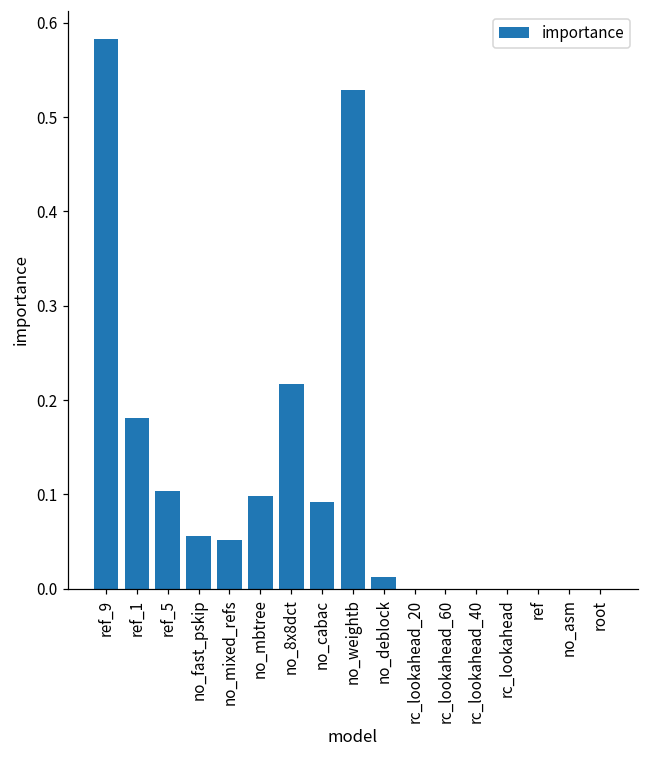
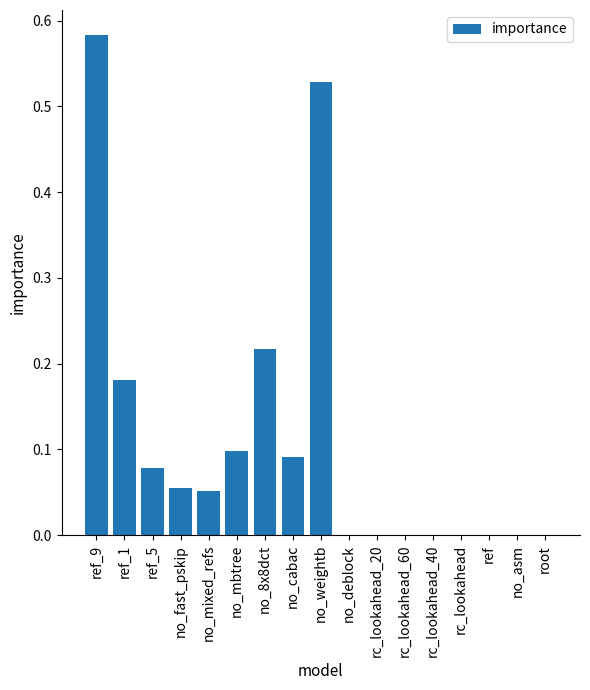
ref_5: 0.10 -> 0.08
no_deblock: 0.01 -> 0.00
